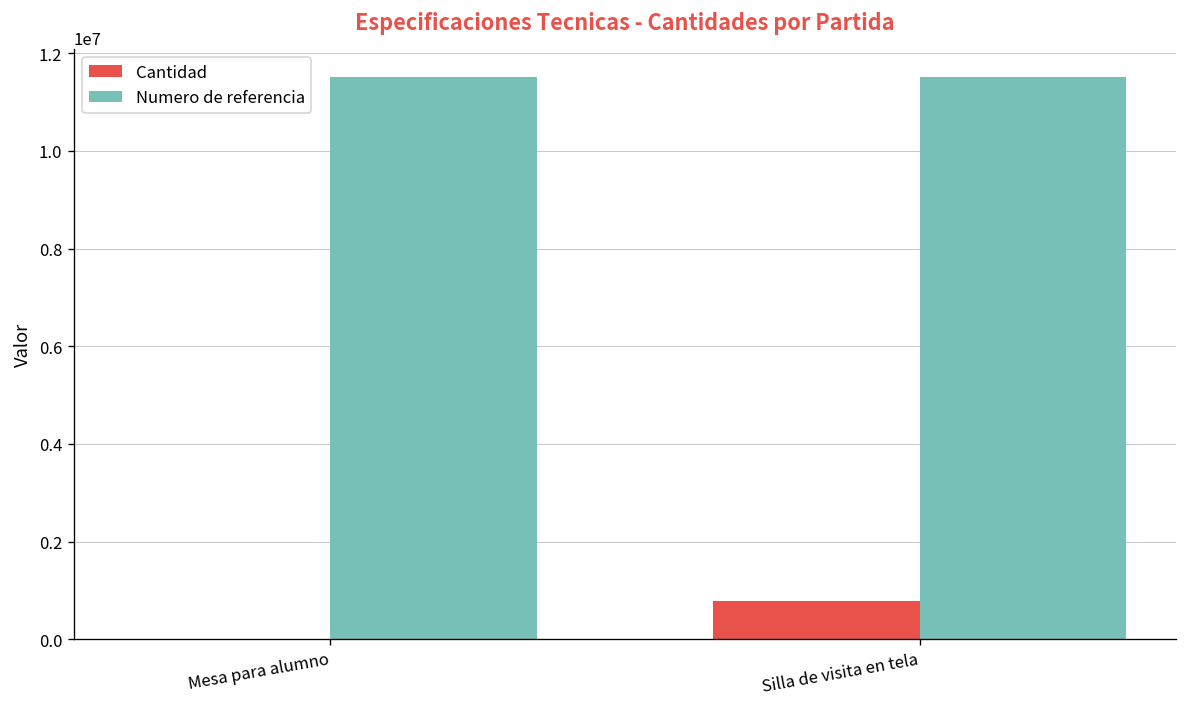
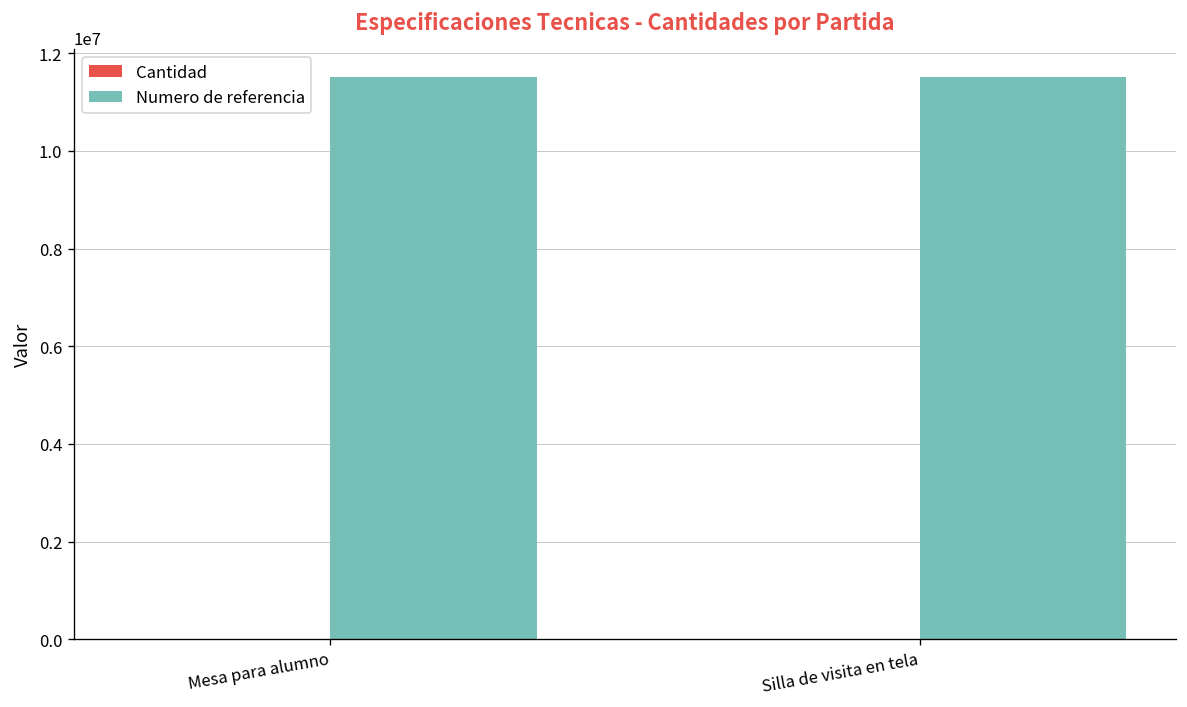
Cantidad, Silla de visita en tela: 800000 -> 0
